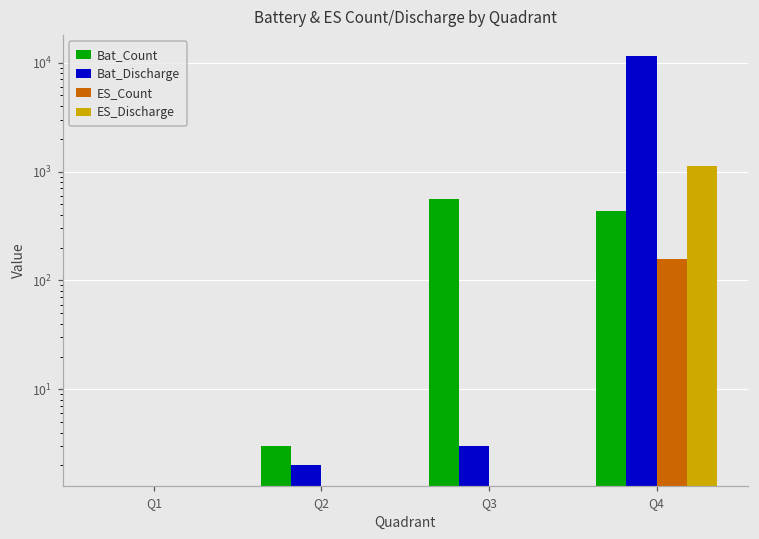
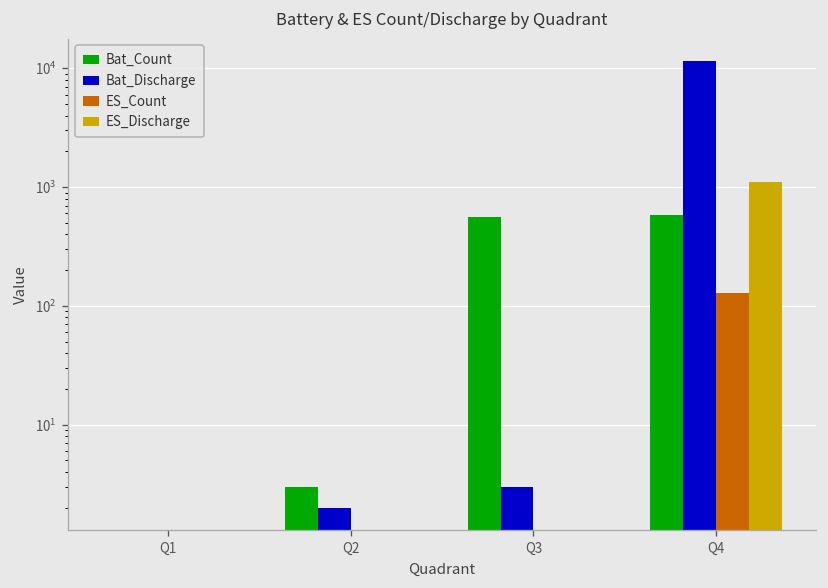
Bat_Count, Q4: 400 -> 600
ES_Count, Q4: 160 -> 130
